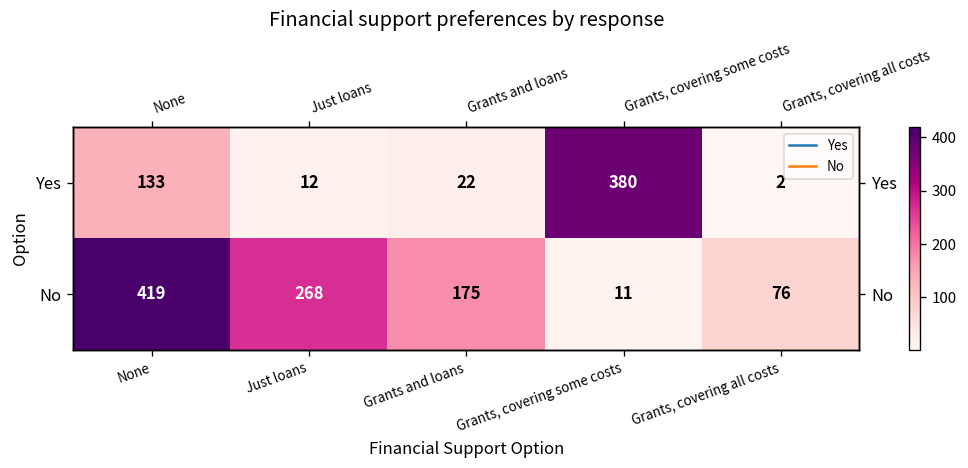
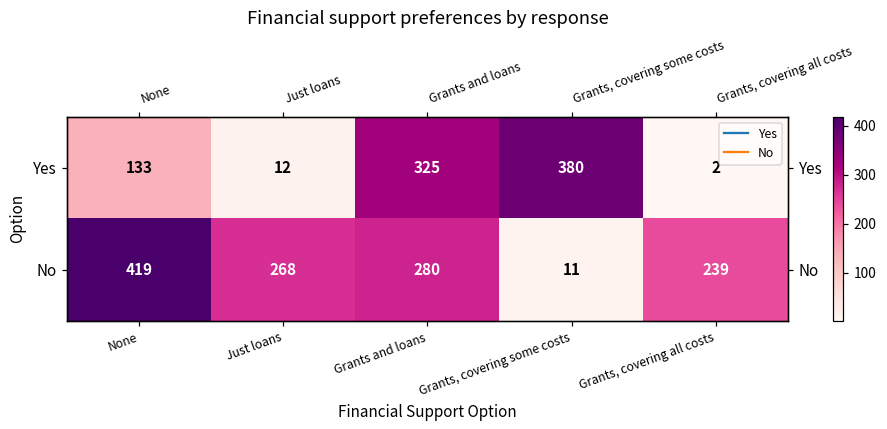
Yes, Grants and loans: 22 -> 325
No, Grants and loans: 175 -> 280
No, Grants, covering all costs: 76 -> 239
